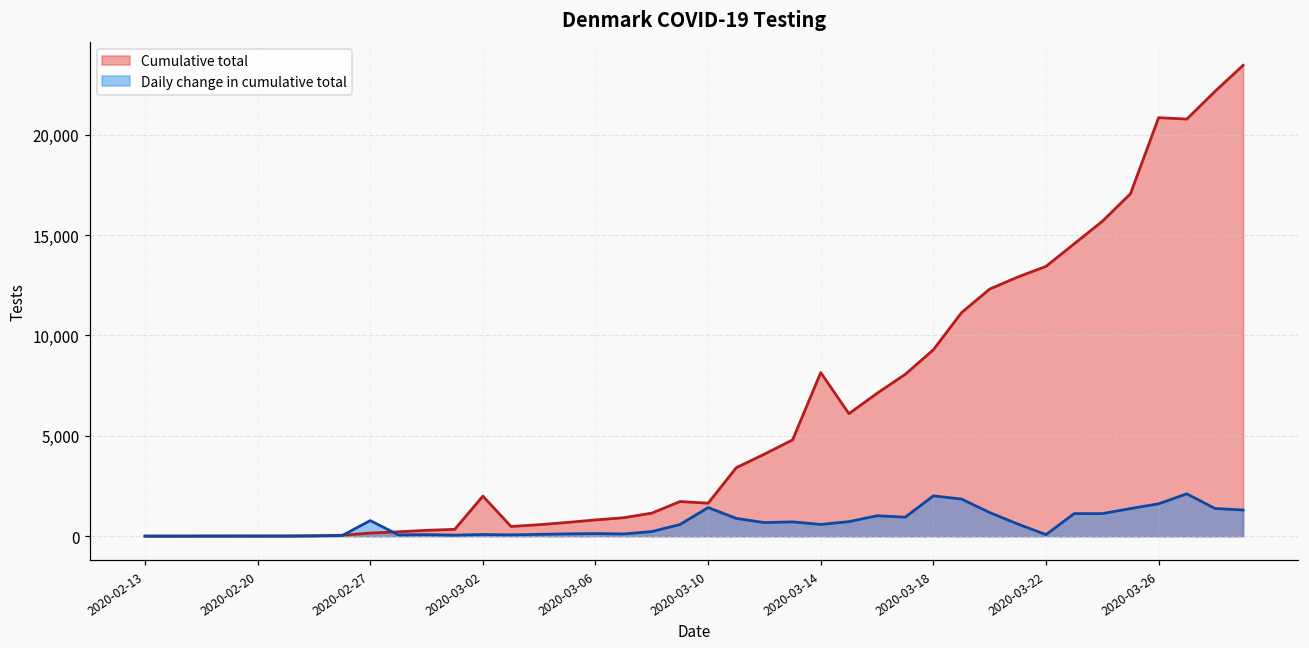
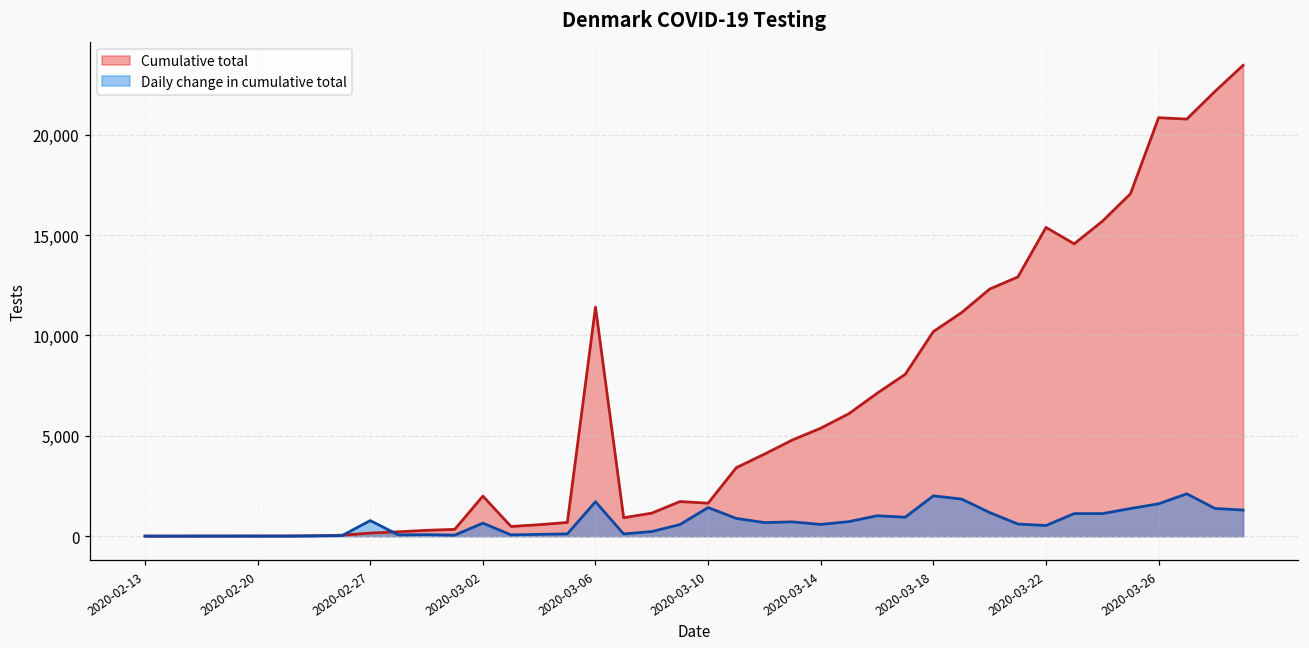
Daily change in cumulative total, 2020-03-02: 100 -> 600
Cumulative total, 2020-03-06: 800 -> 11,400
Daily change in cumulative total, 2020-03-06: 100 -> 1,700
Cumulative total, 2020-03-14: 8,200 -> 5,400
Cumulative total, 2020-03-18: 9,300 -> 10,200
Cumulative total, 2020-03-22: 13,400 -> 15,400
Daily change in cumulative total, 2020-03-22: 100 -> 500
